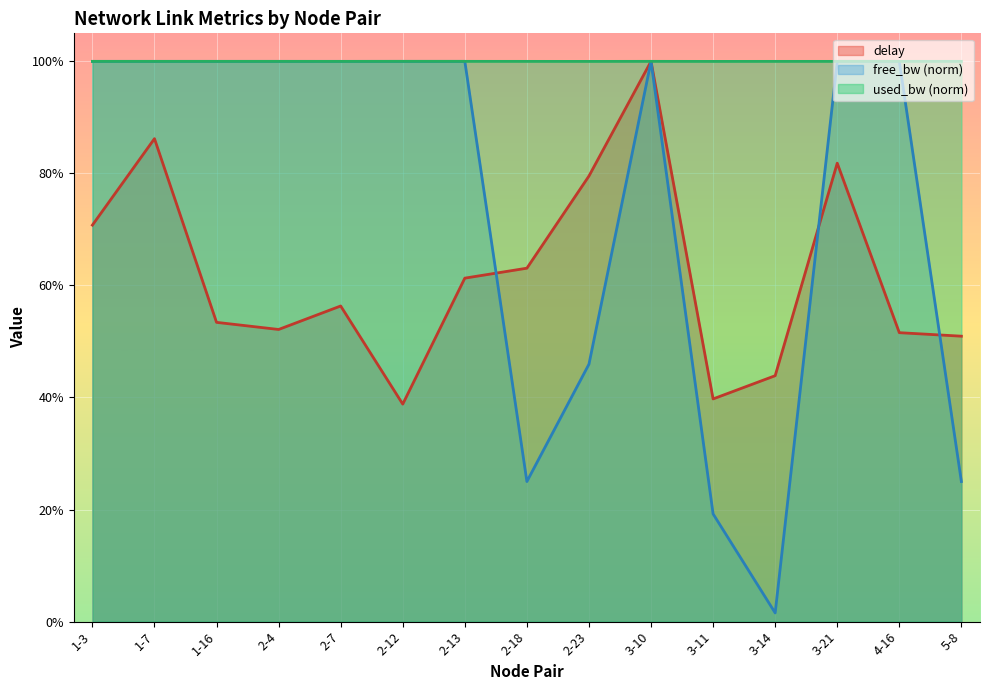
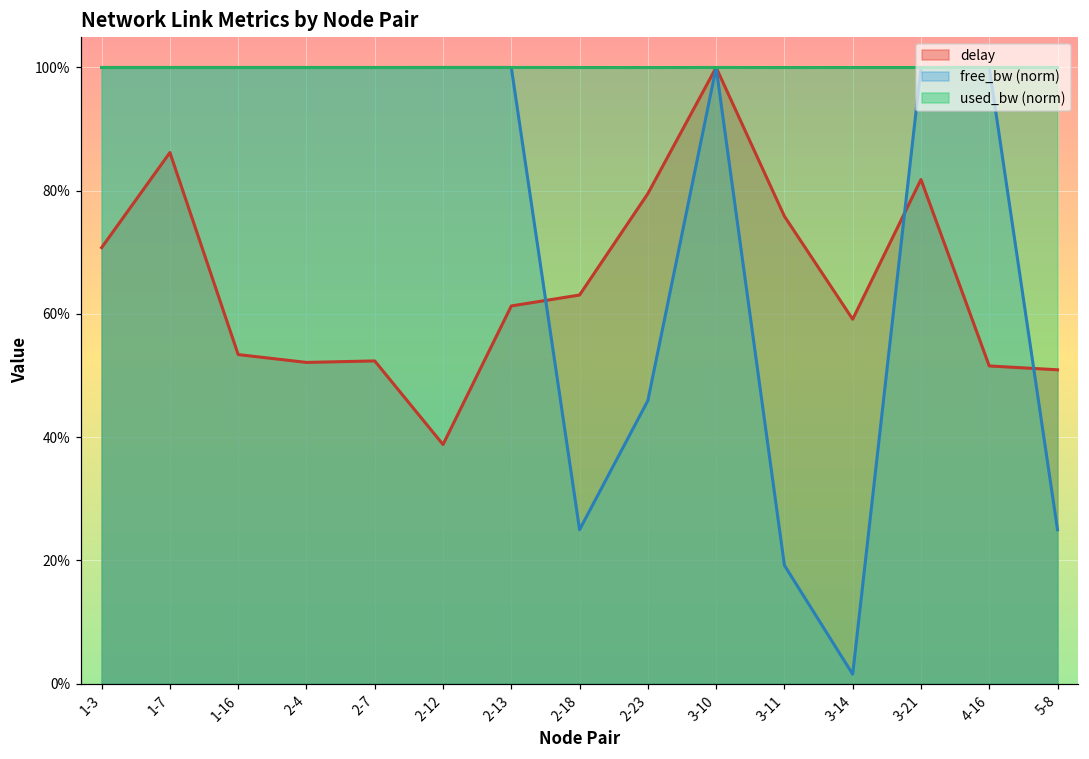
delay, 2-7: 56% -> 52%
delay, 3-11: 40% -> 76%
delay, 3-14: 44% -> 59%
